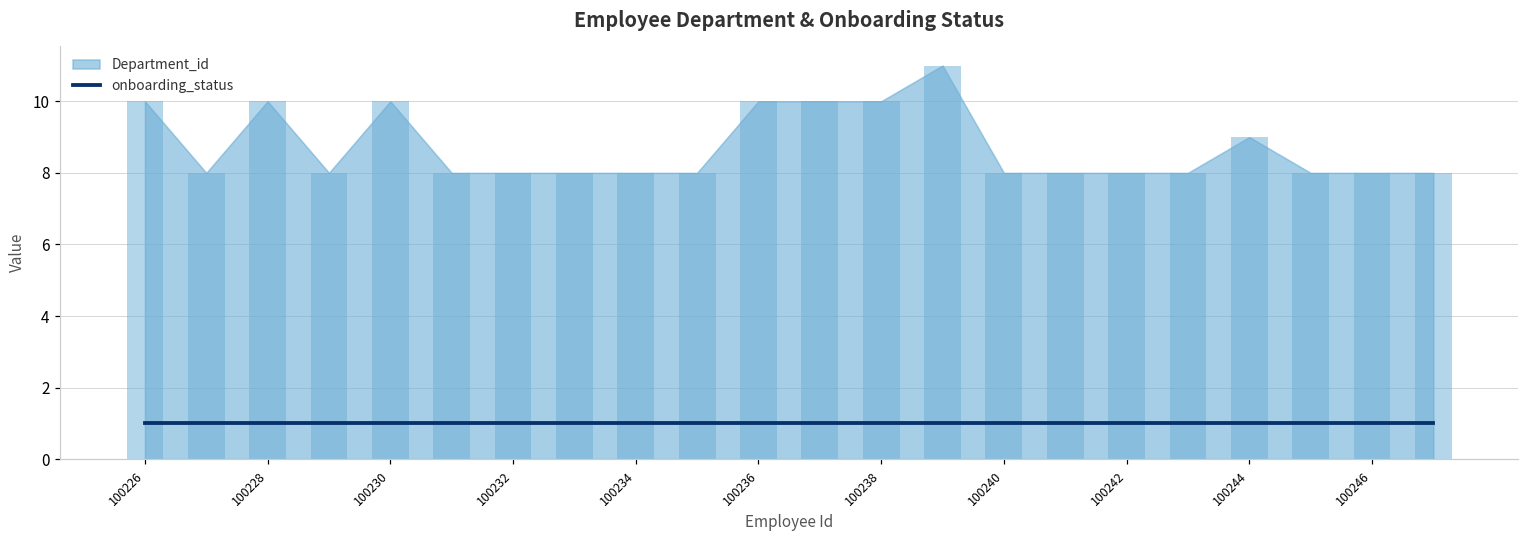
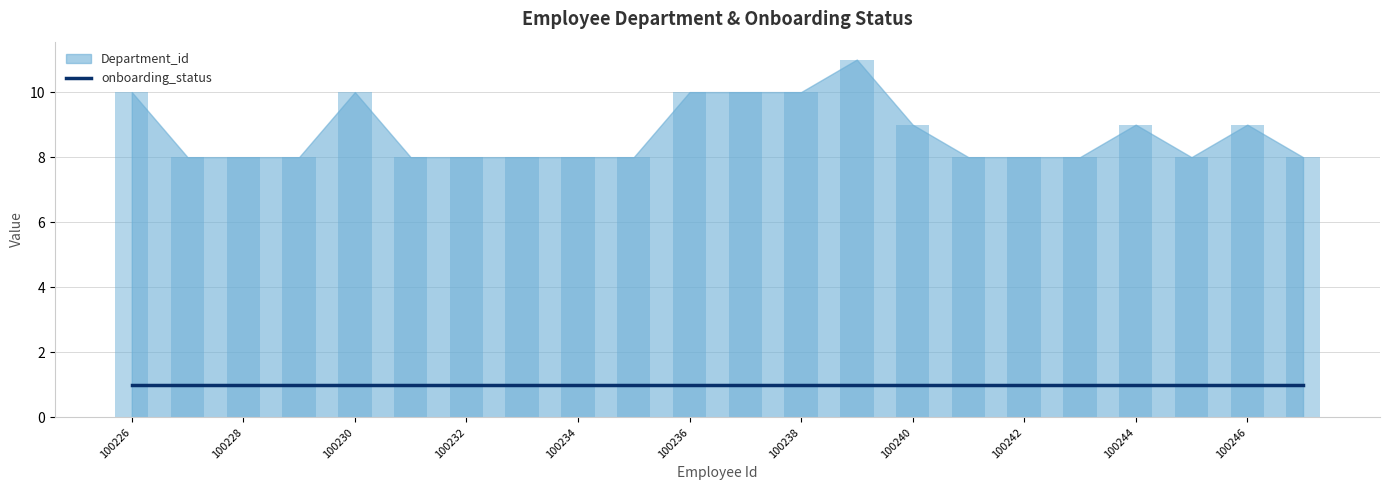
Department_id, 100228: 10 -> 8
Department_id, 100240: 8 -> 9
Department_id, 100246: 8 -> 9
